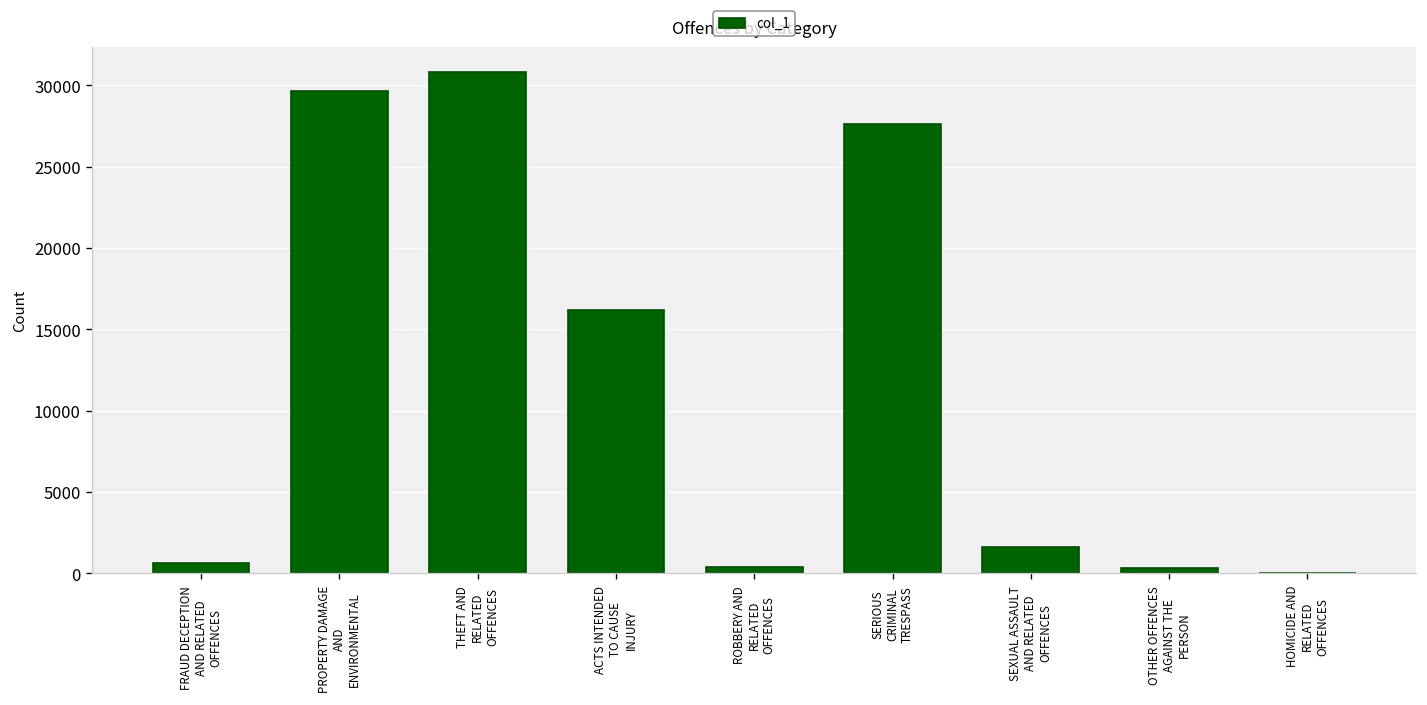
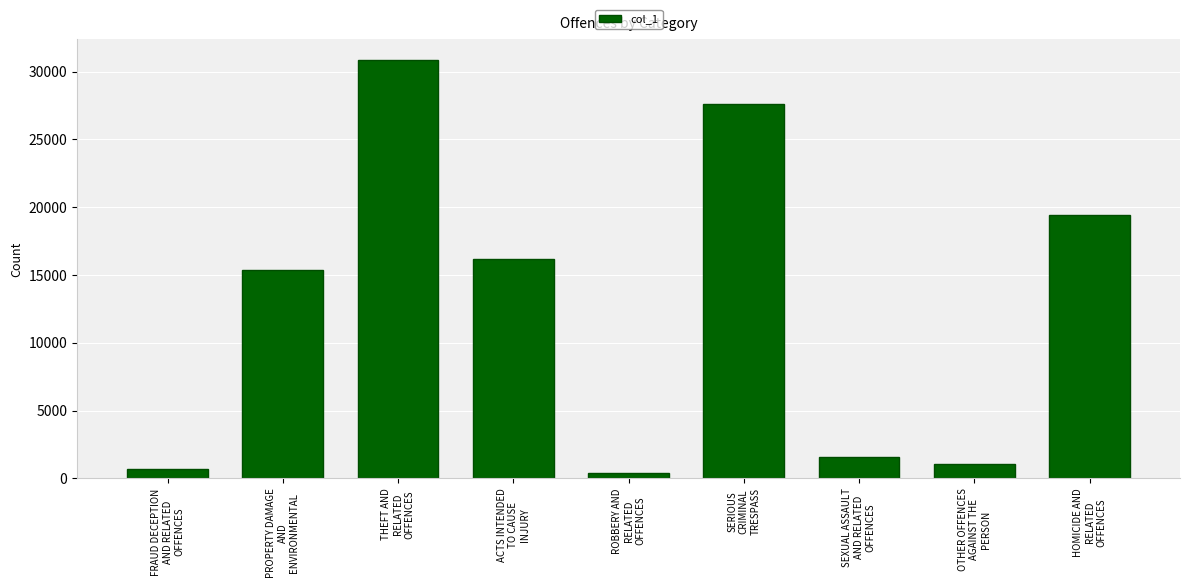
PROPERTY DAMAGE AND ENVIRONMENTAL: 29600 -> 15400
OTHER OFFENCES AGAINST THE PERSON: 300 -> 1100
HOMICIDE AND RELATED OFFENCES: 0 -> 19400
